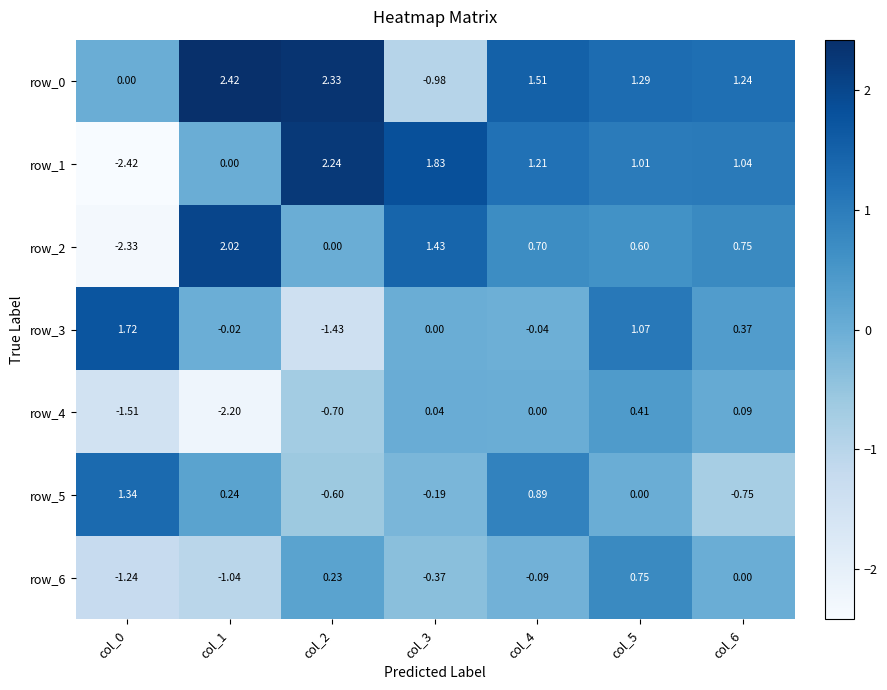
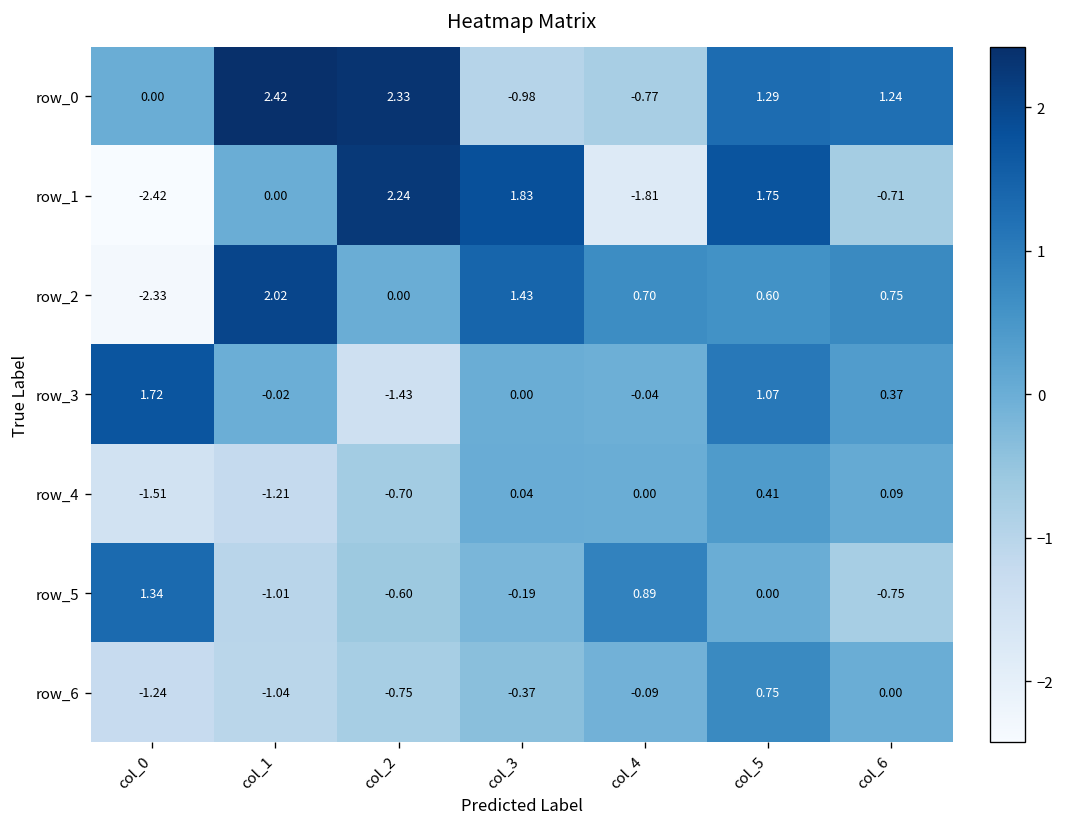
row_0, col_4: 1.51 -> -0.77
row_1, col_4: 1.21 -> -1.81
row_1, col_5: 1.01 -> 1.75
row_1, col_6: 1.04 -> -0.71
row_4, col_1: -2.20 -> -1.21
row_5, col_1: 0.24 -> -1.01
row_6, col_2: 0.23 -> -0.75
